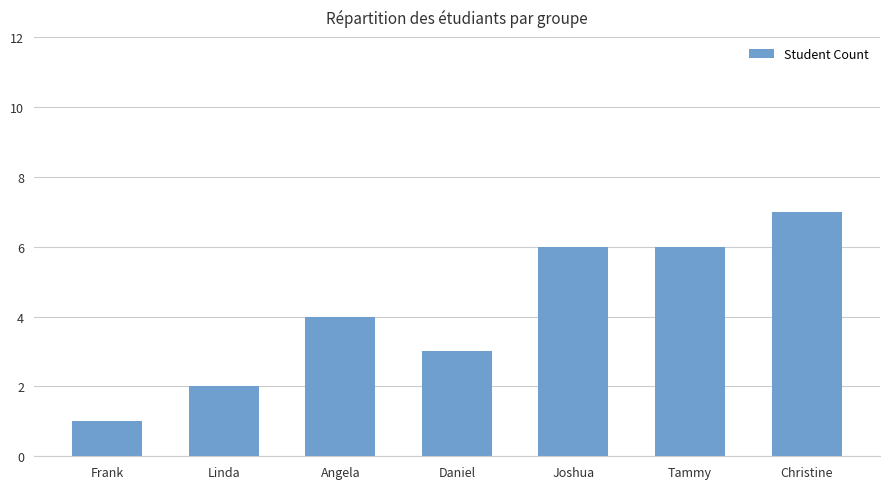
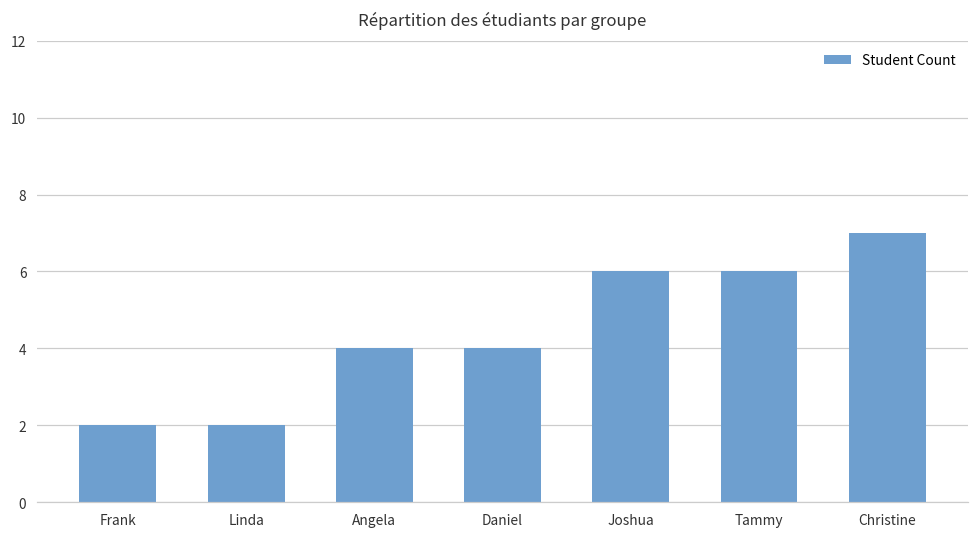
Frank: 1 -> 2
Daniel: 3 -> 4
